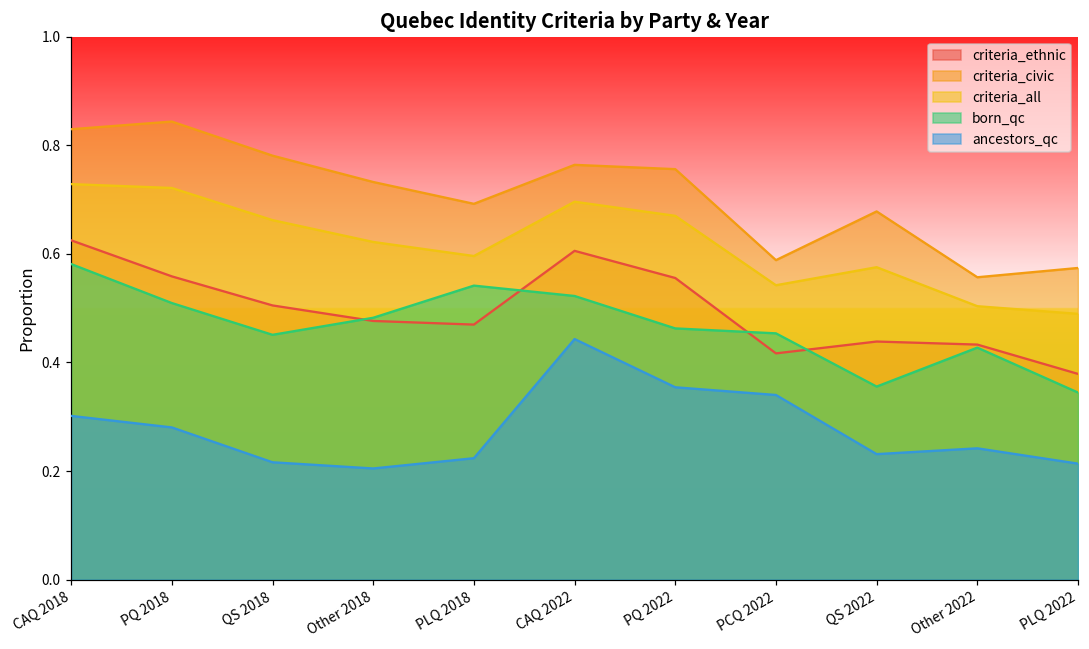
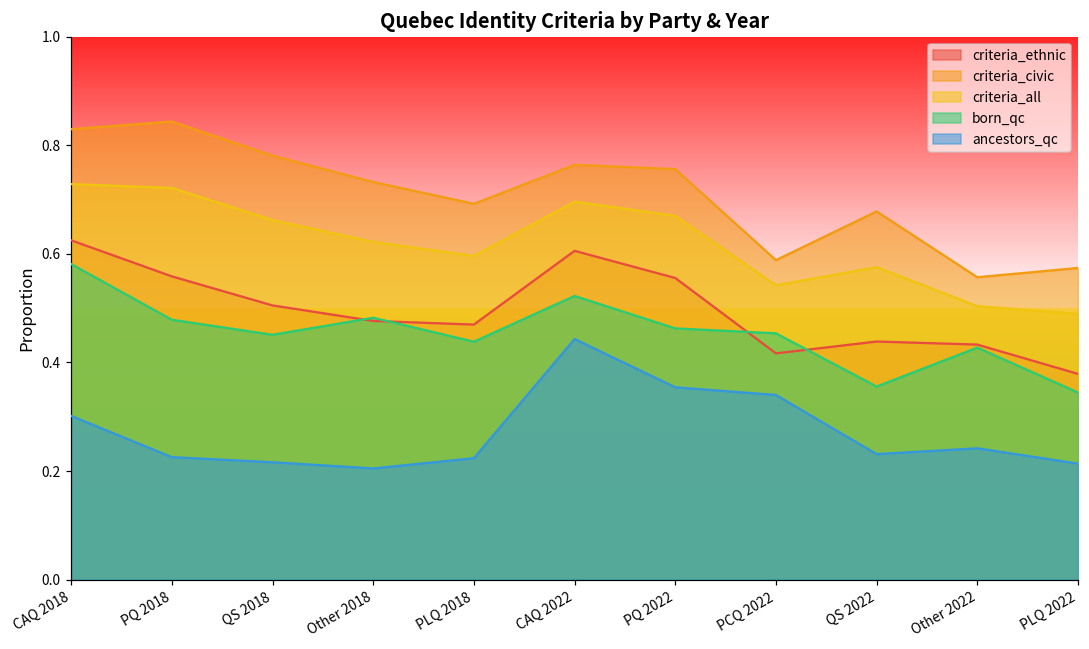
born_qc, PQ 2018: 0.51 -> 0.48
ancestors_qc, PQ 2018: 0.28 -> 0.23
born_qc, PLQ 2018: 0.54 -> 0.44
